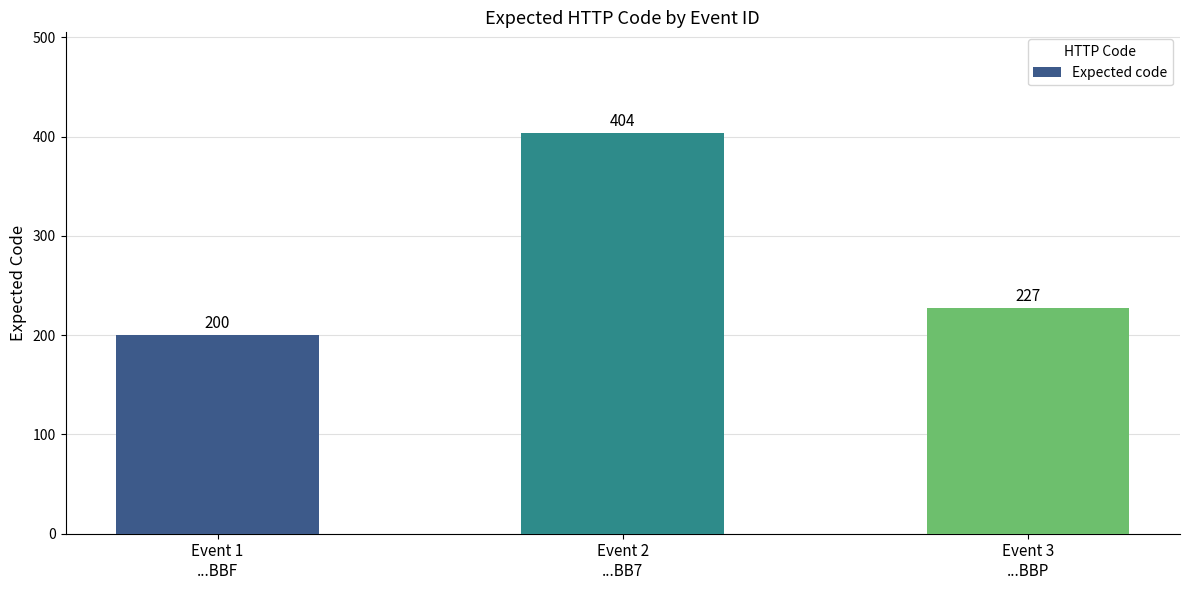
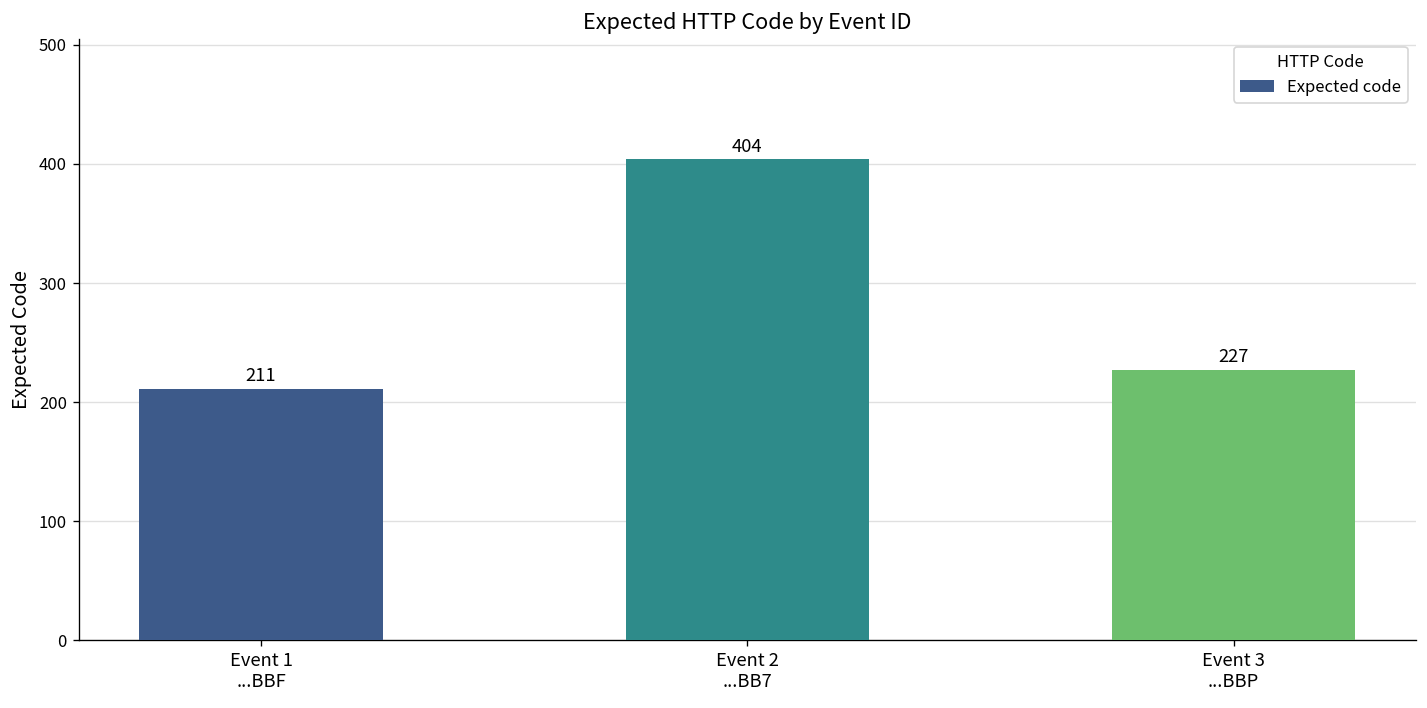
Event 1 ...BBF: 200 -> 211
